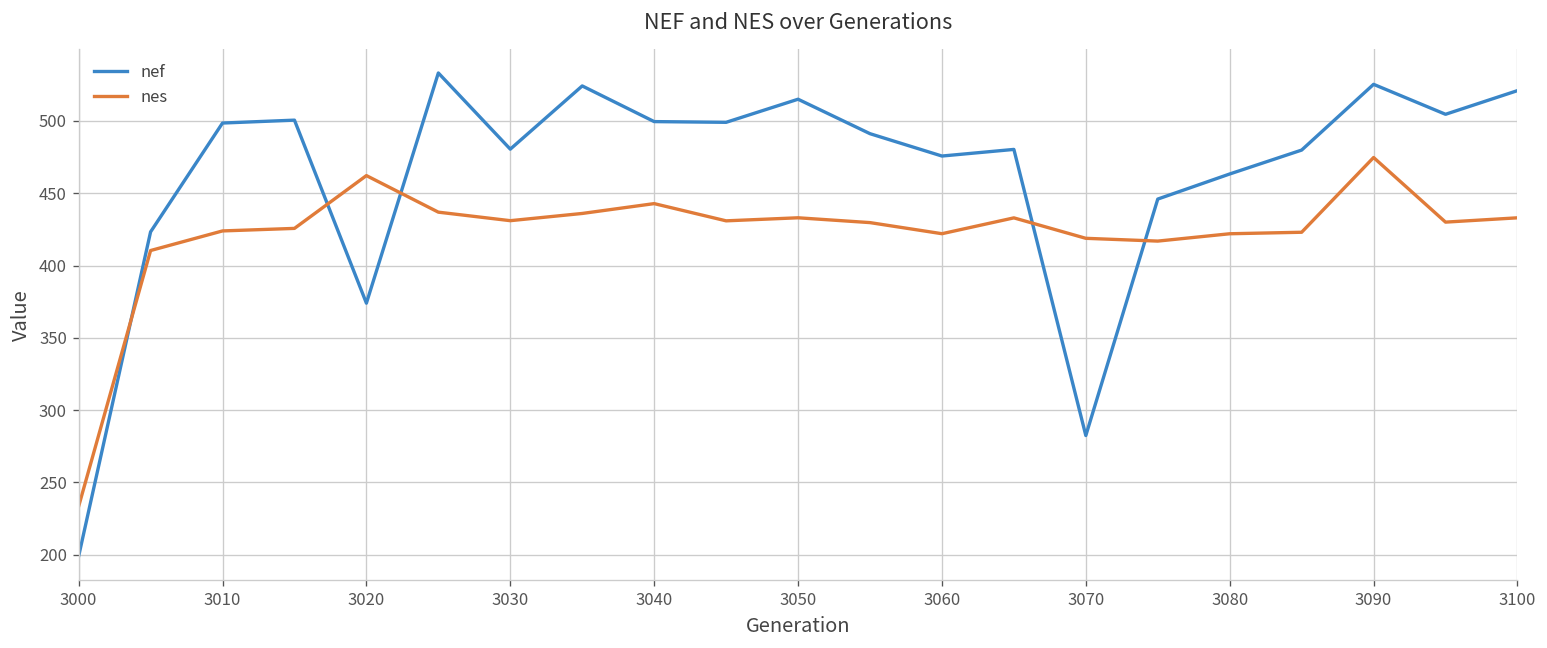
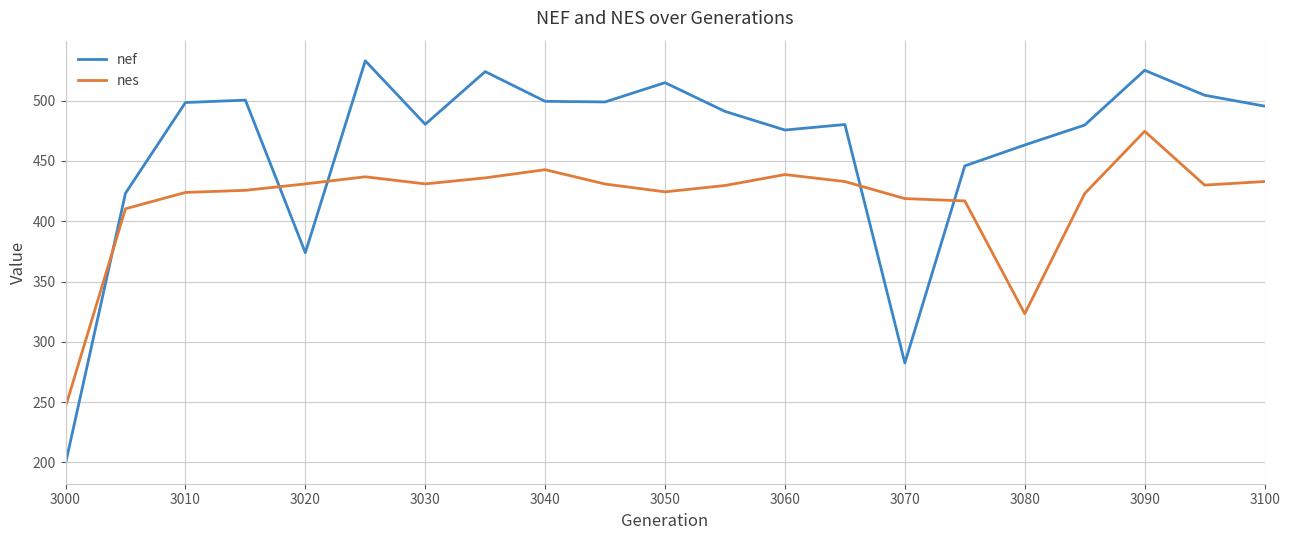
nes, 3000: 233 -> 246
nes, 3020: 462 -> 431
nes, 3050: 433 -> 424
nes, 3060: 422 -> 439
nes, 3080: 422 -> 323
nef, 3100: 521 -> 496
